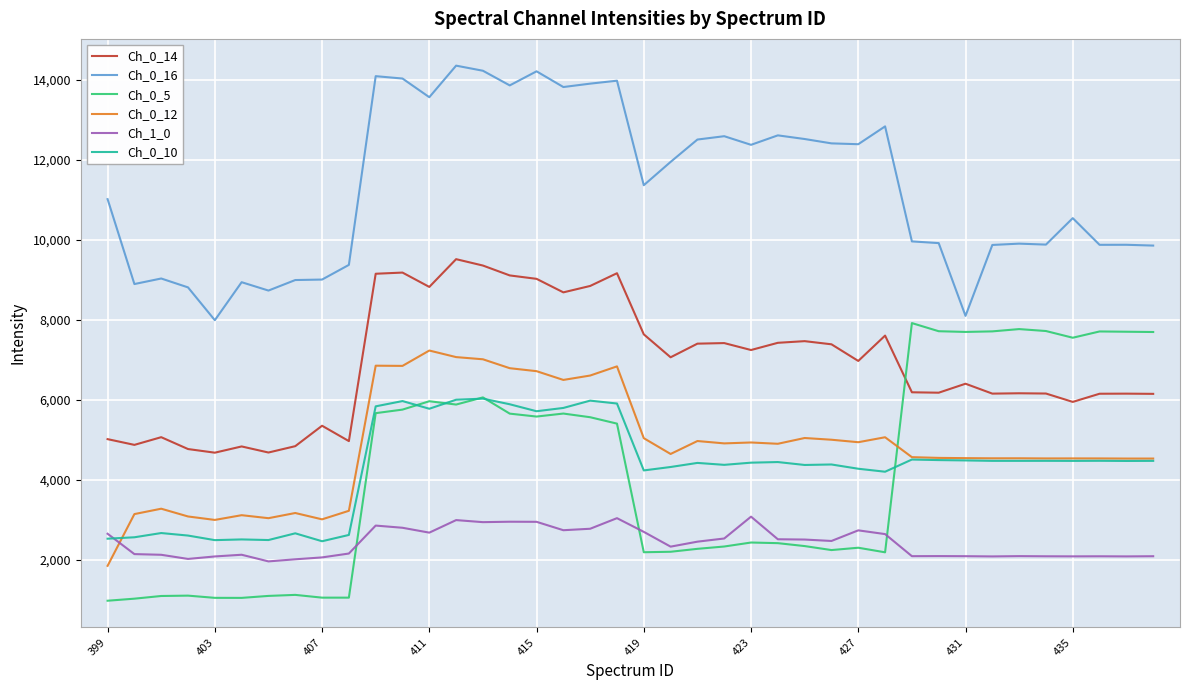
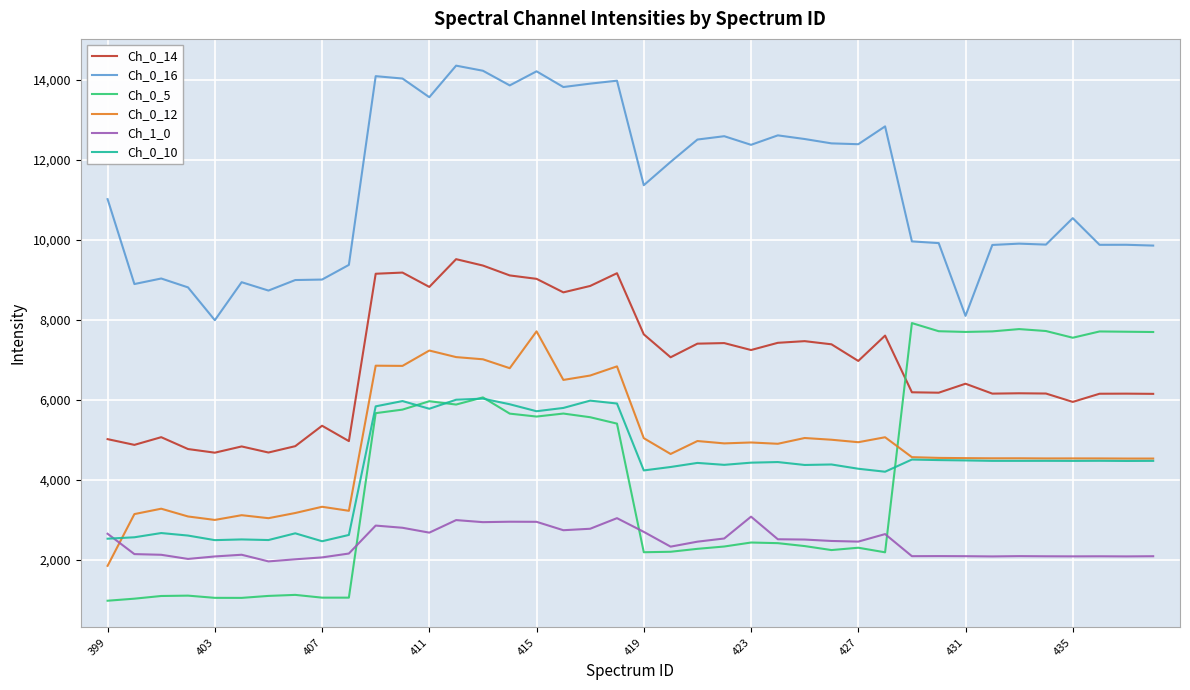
Ch_0_12, 407: 3,000 -> 3,300
Ch_0_12, 415: 6,700 -> 7,700
Ch_1_0, 427: 2,700 -> 2,500
